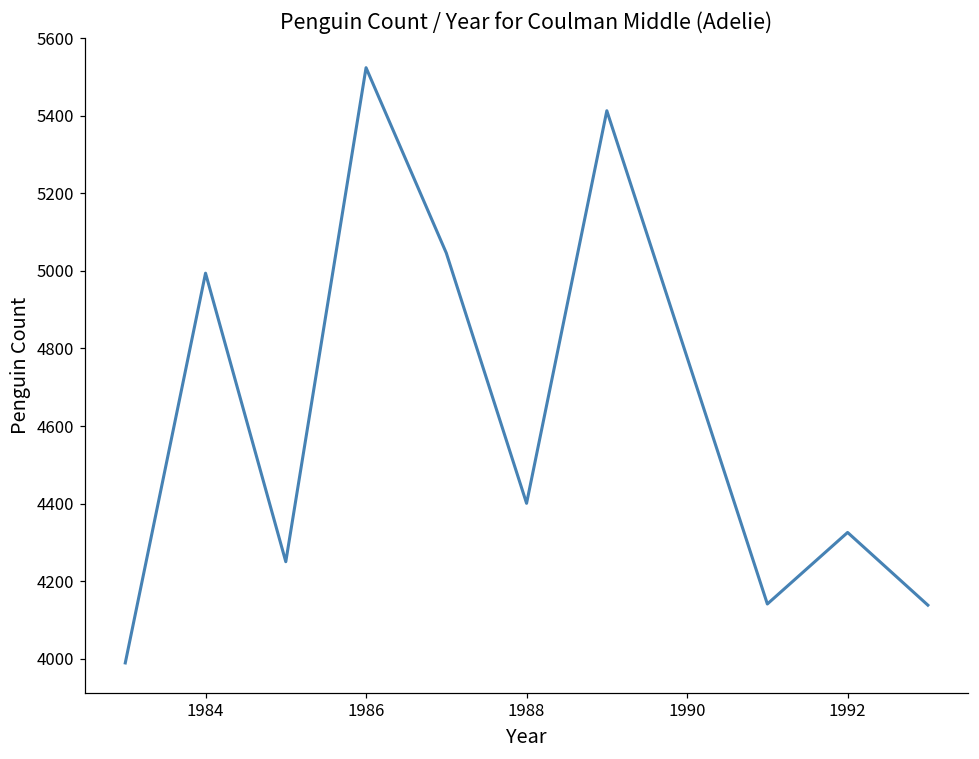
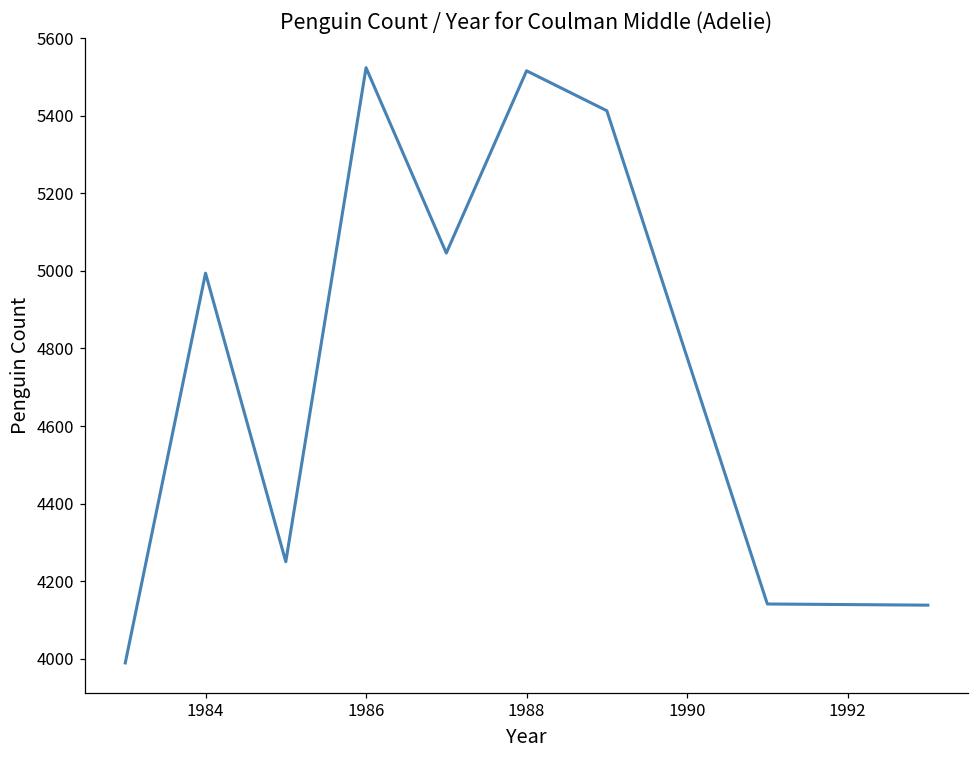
1988: 4400 -> 5520
1992: 4330 -> 4140
